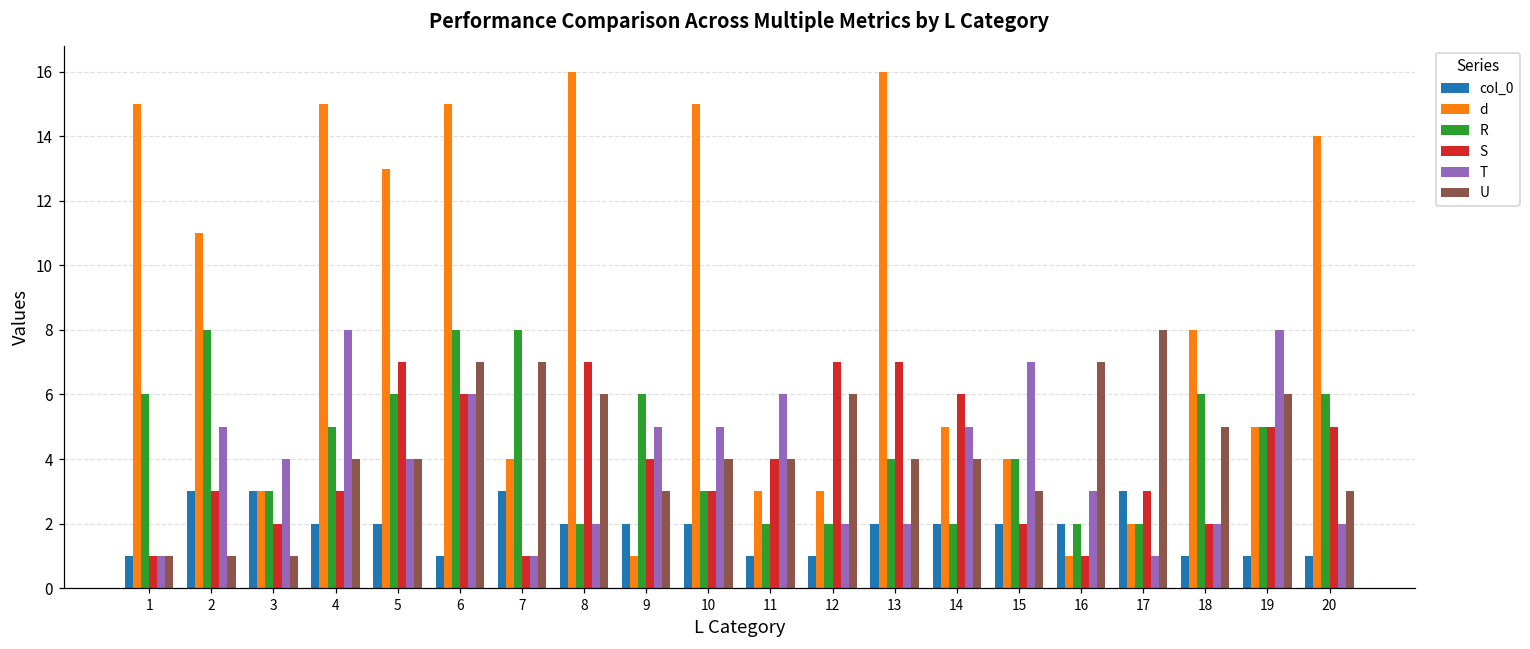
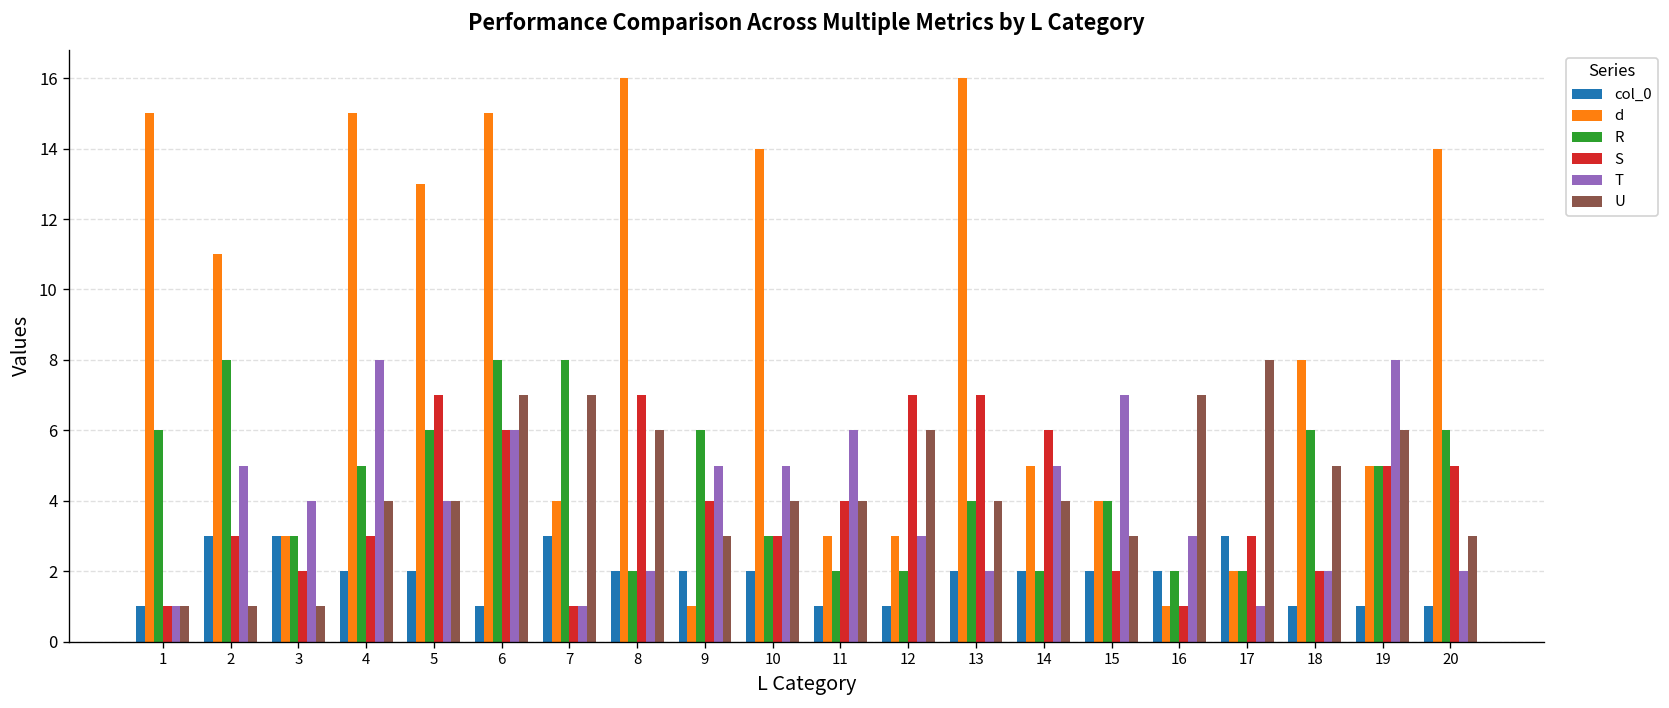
d, 10: 15 -> 14
T, 12: 2 -> 3
